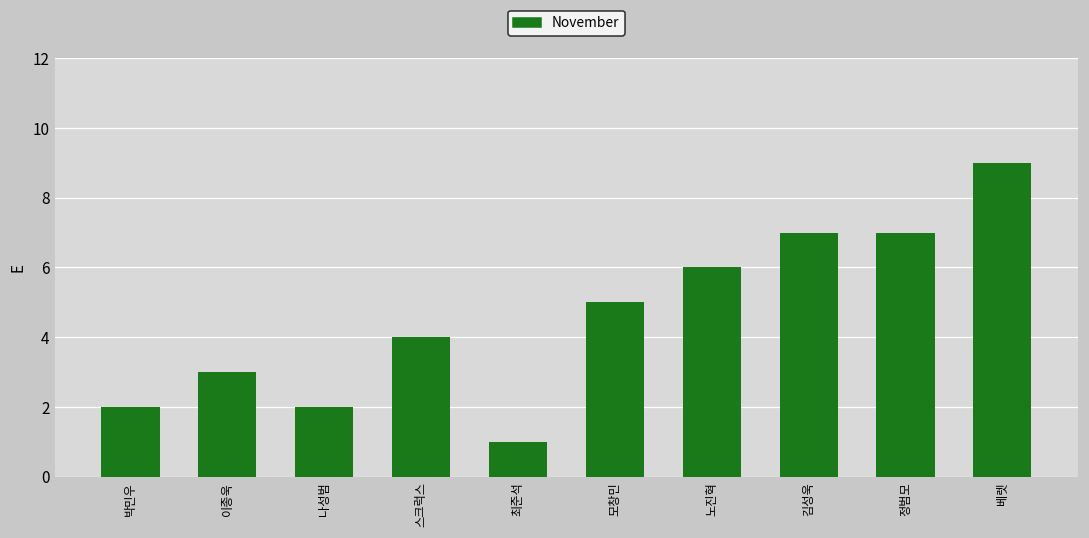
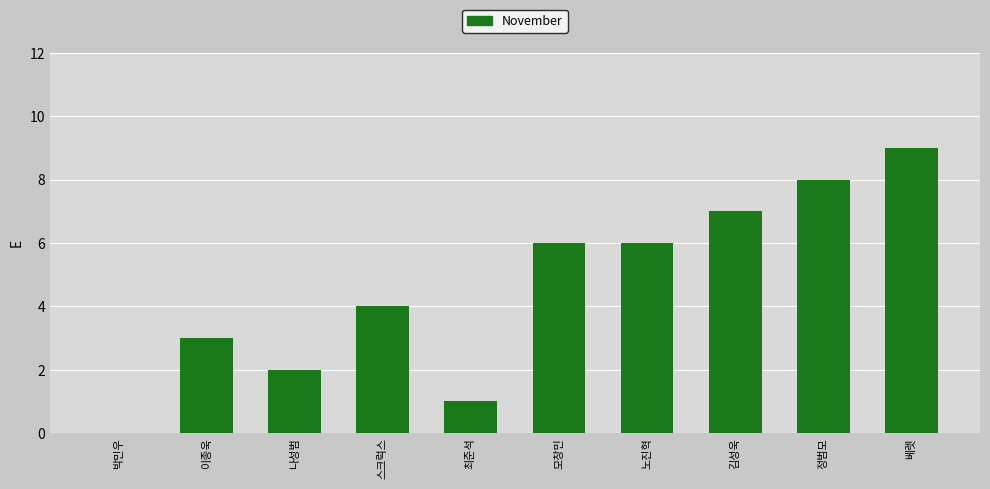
박민우: 2 -> 0
모창민: 5 -> 6
정범모: 7 -> 8
